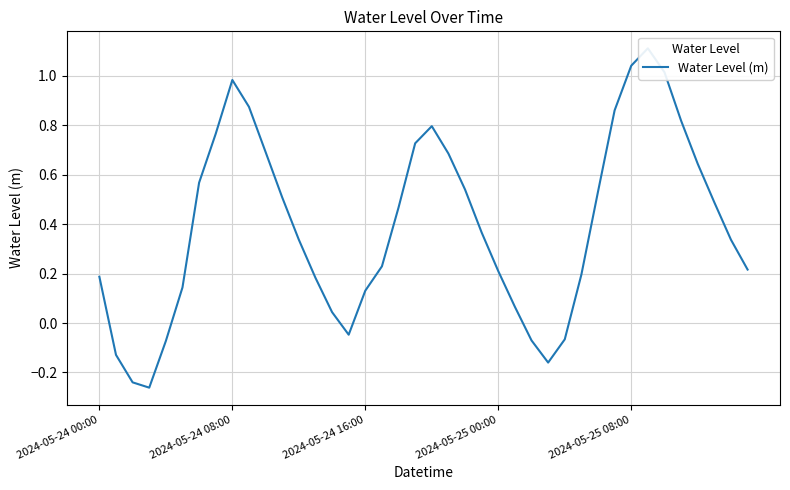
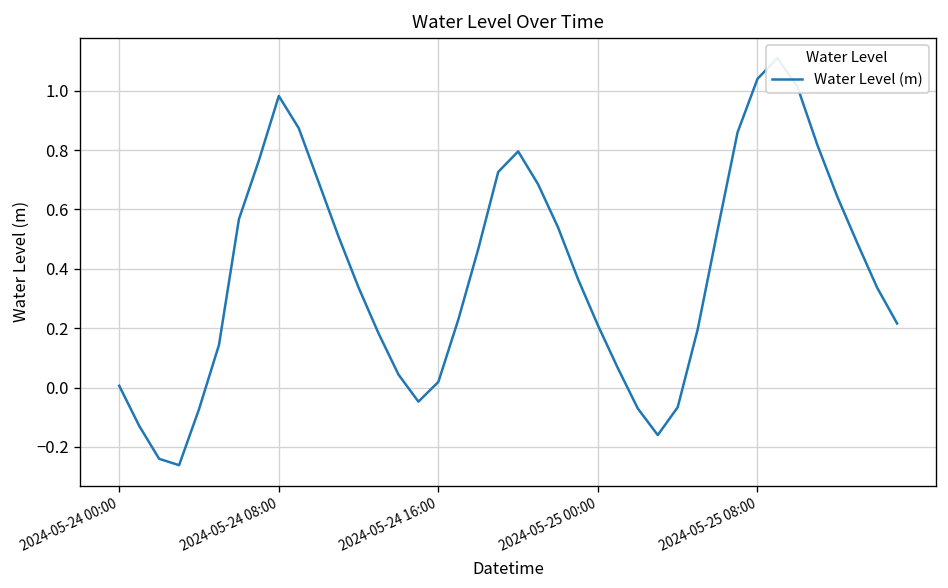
2024-05-24 00:00: 0.19 -> 0.01
2024-05-24 16:00: 0.13 -> 0.02
